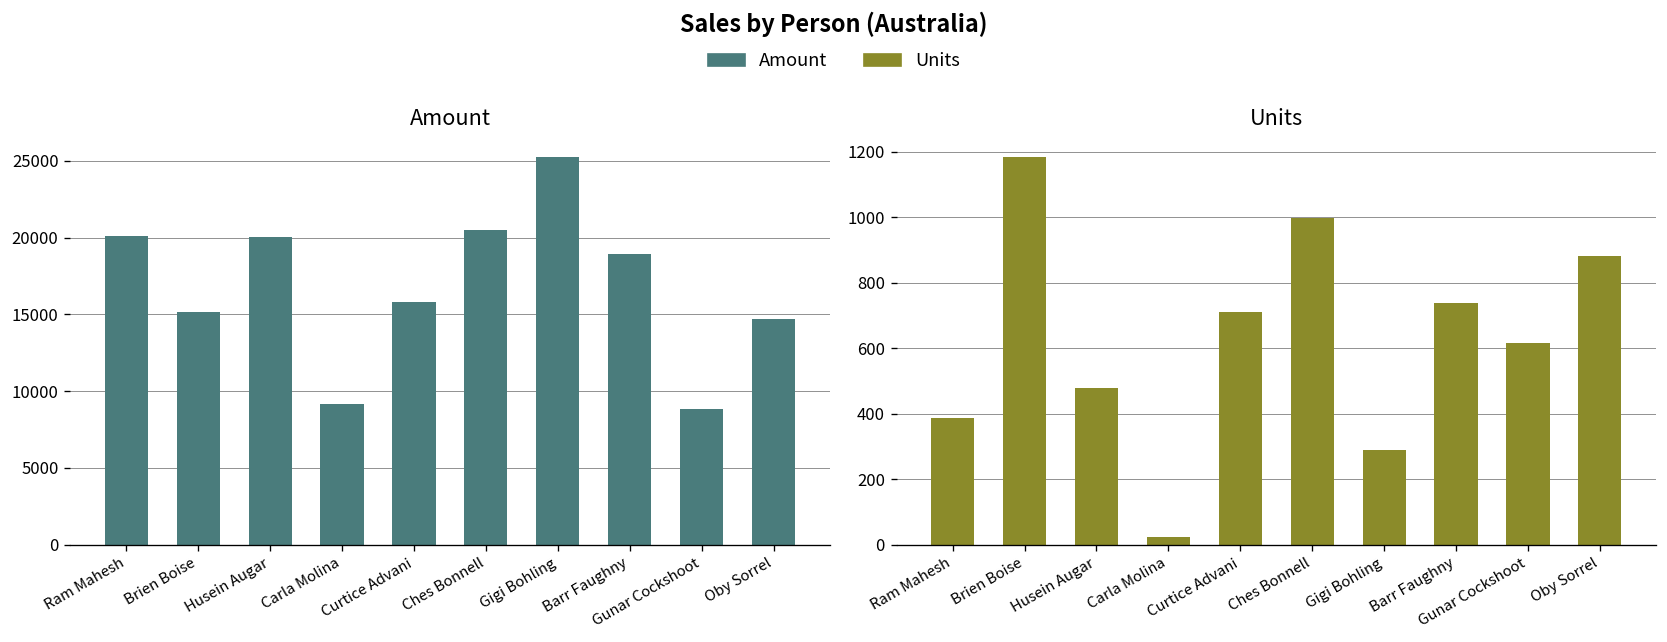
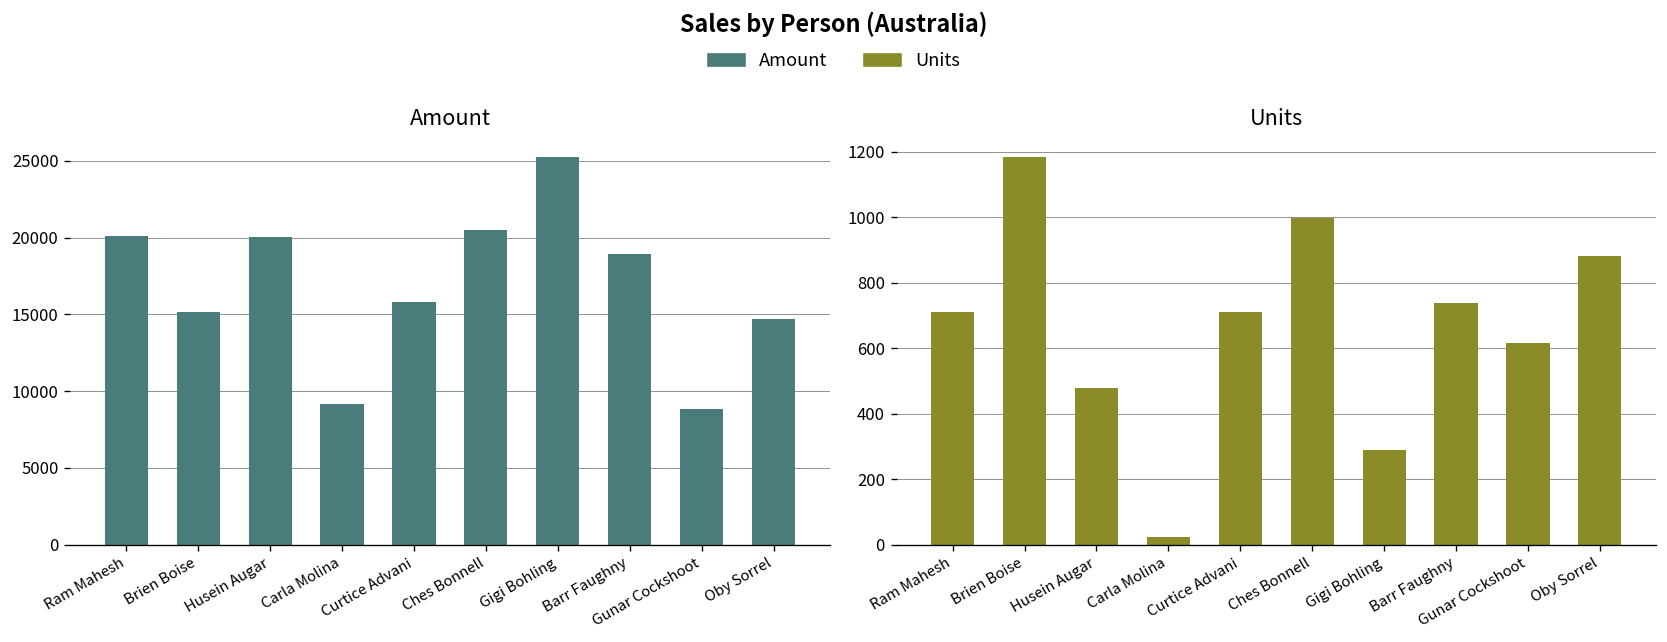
Units, Ram Mahesh: 390 -> 710
